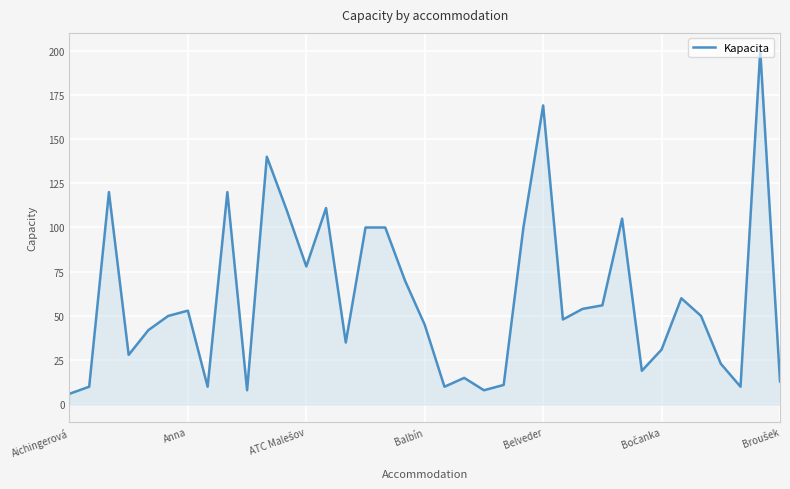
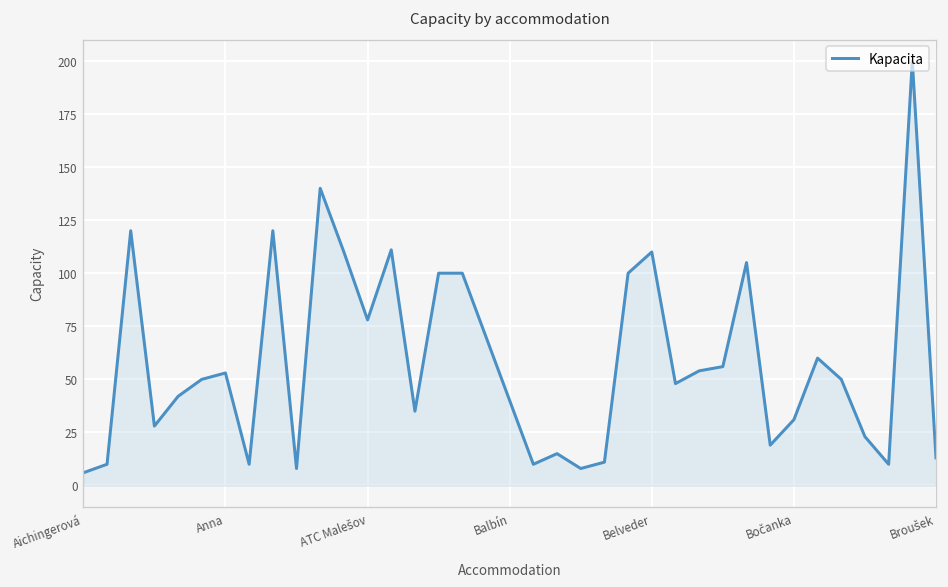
Balbín: 45 -> 40
Belveder: 169 -> 110
